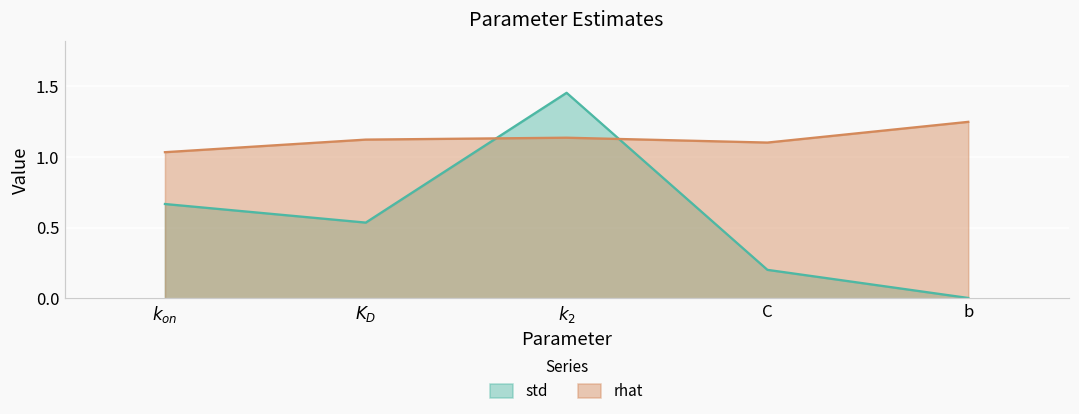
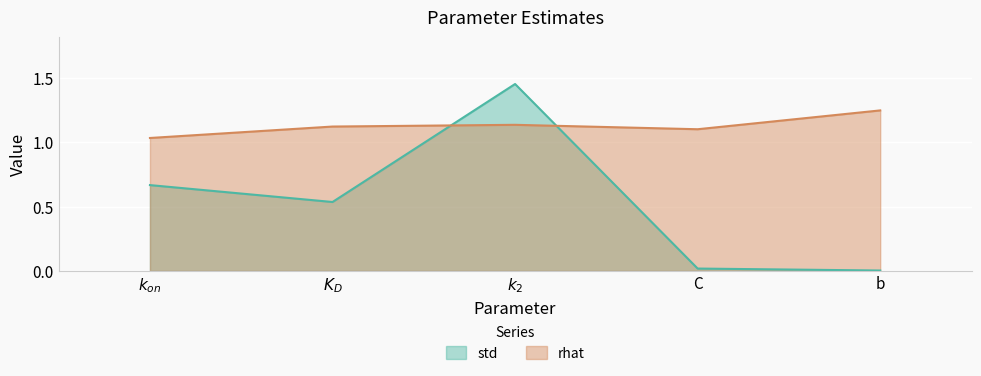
std, C: 0.20 -> 0.02
